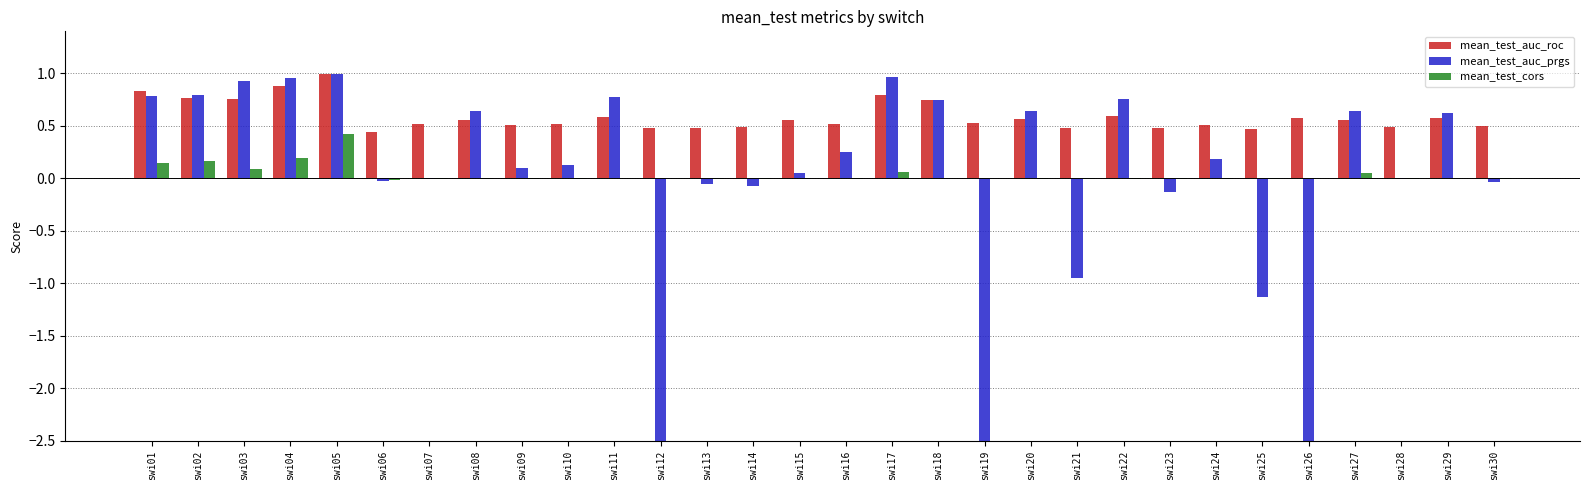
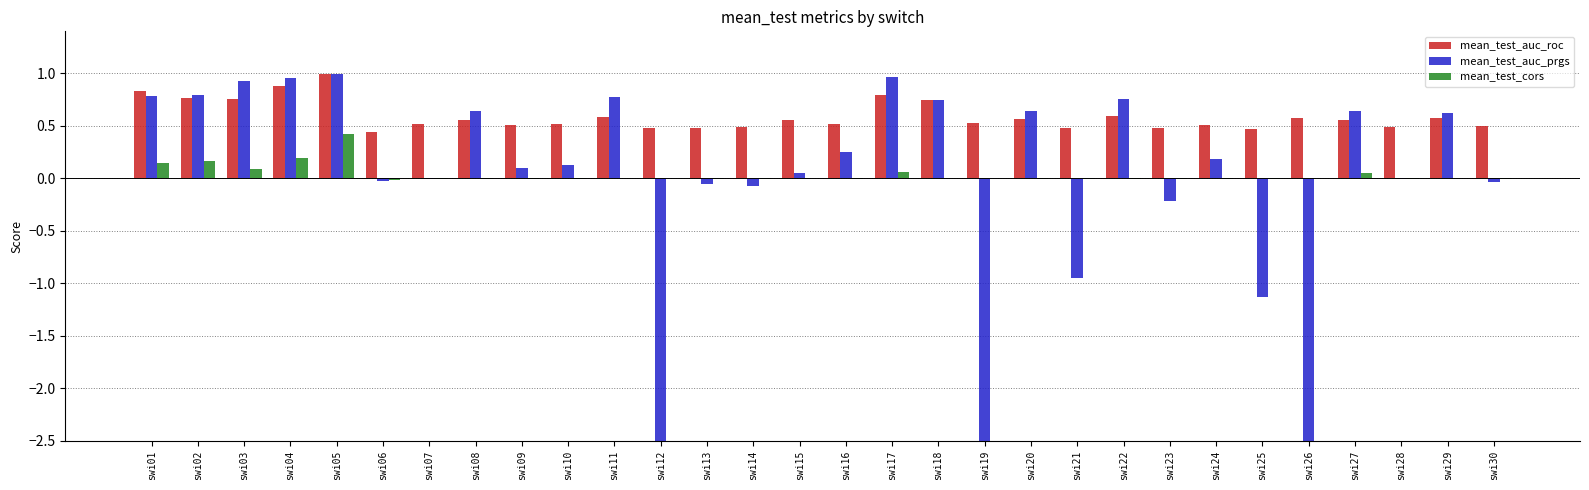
mean_test_auc_prgs, swi23: -0.13 -> -0.22
